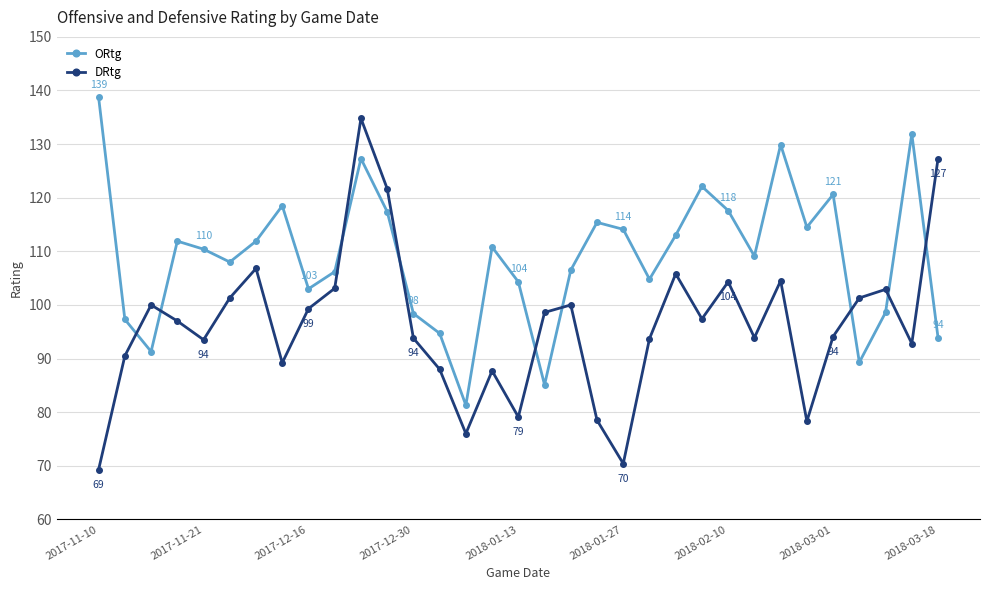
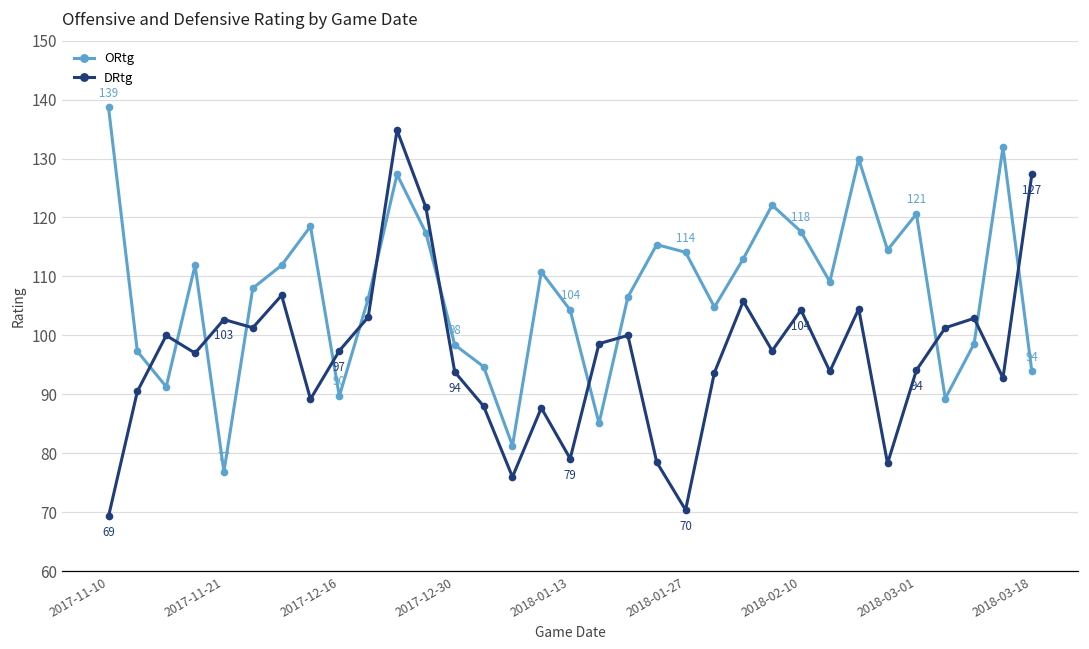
ORtg, 2017-11-21: 110 -> 77
DRtg, 2017-11-21: 94 -> 103
ORtg, 2017-12-16: 103 -> 90
DRtg, 2017-12-16: 99 -> 97
